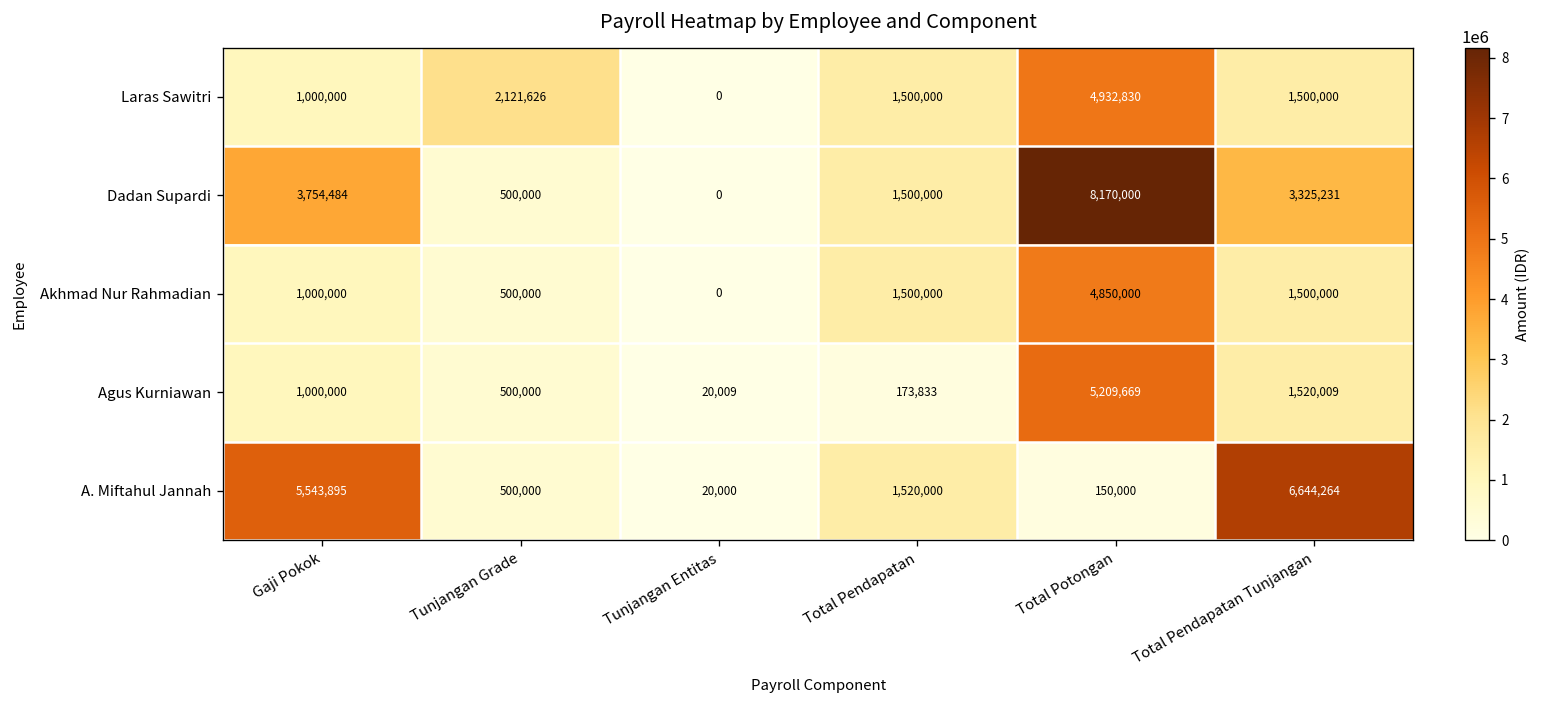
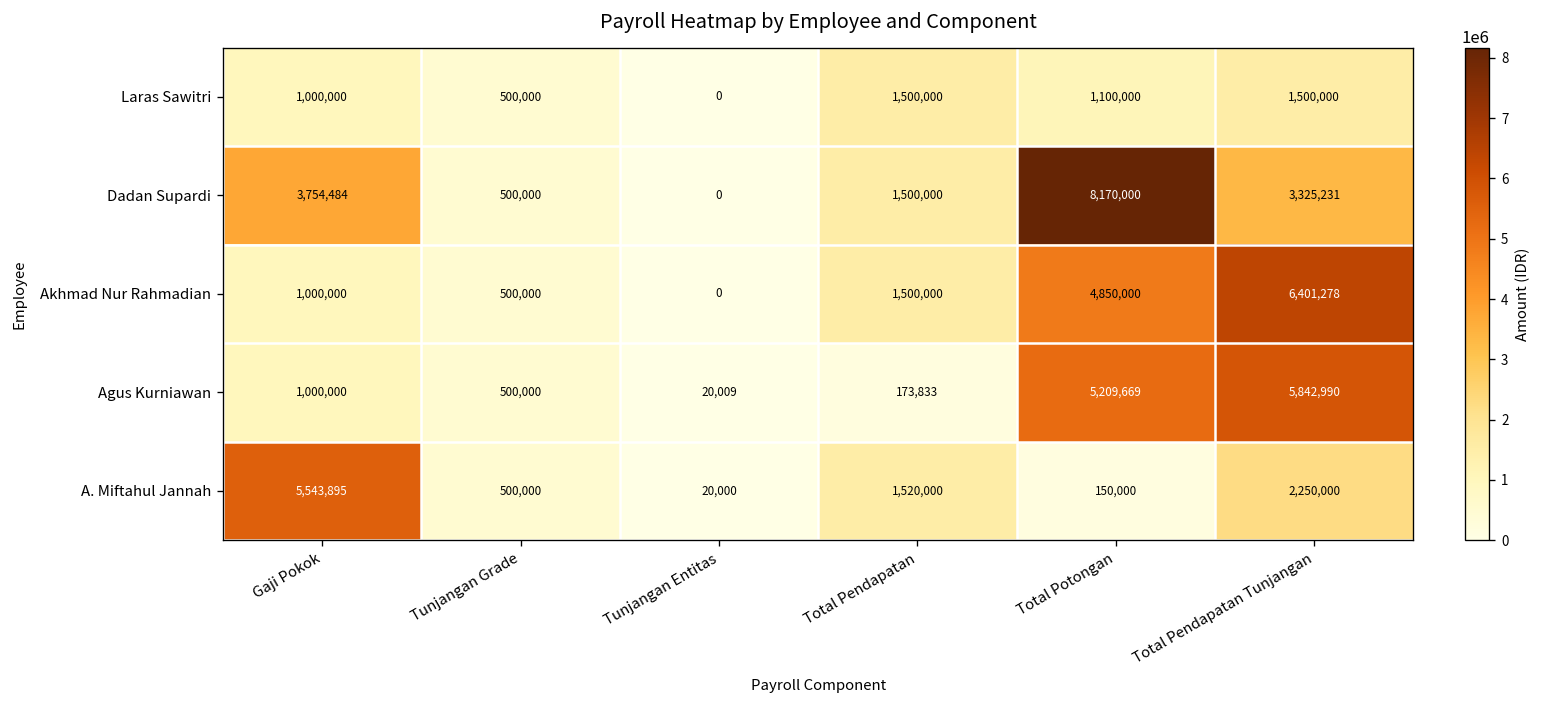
Laras Sawitri, Tunjangan Grade: 2,121,626 -> 500,000
Laras Sawitri, Total Potongan: 4,932,830 -> 1,100,000
Akhmad Nur Rahmadian, Total Pendapatan Tunjangan: 1,500,000 -> 6,401,278
Agus Kurniawan, Total Pendapatan Tunjangan: 1,520,009 -> 5,842,990
A. Miftahul Jannah, Total Pendapatan Tunjangan: 6,644,264 -> 2,250,000
